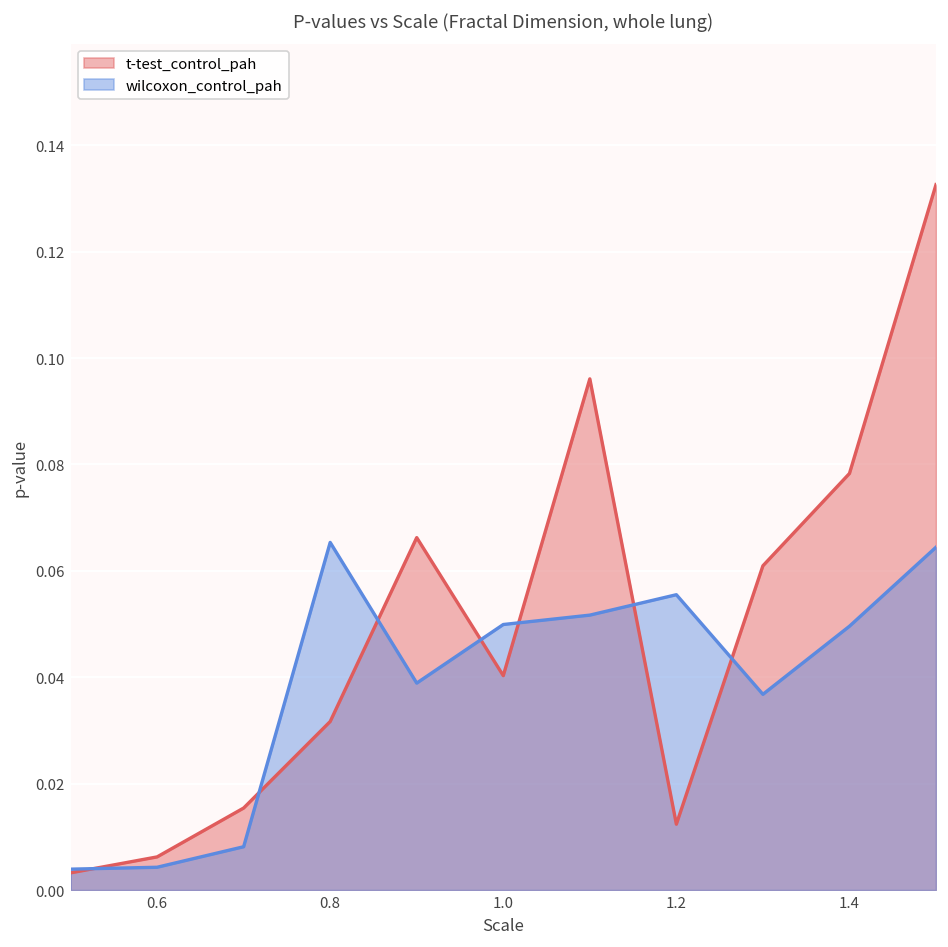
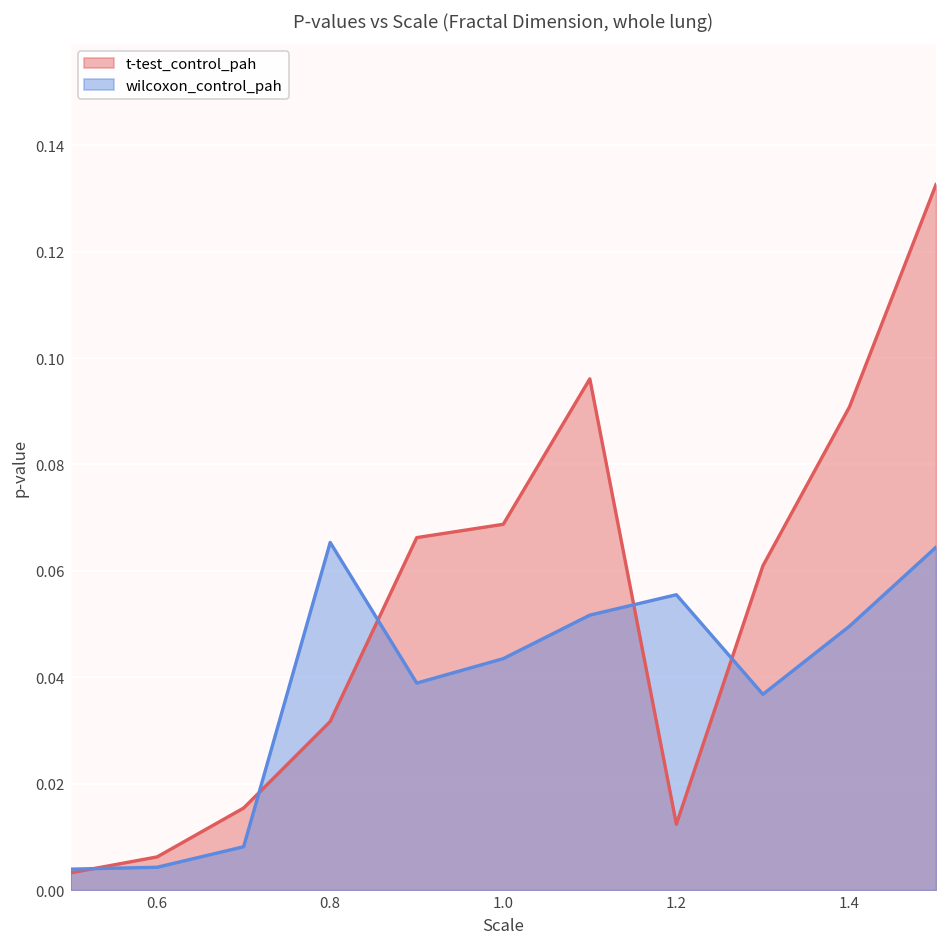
t-test_control_pah, 1.0: 0.040 -> 0.069
wilcoxon_control_pah, 1.0: 0.050 -> 0.044
t-test_control_pah, 1.4: 0.078 -> 0.091
